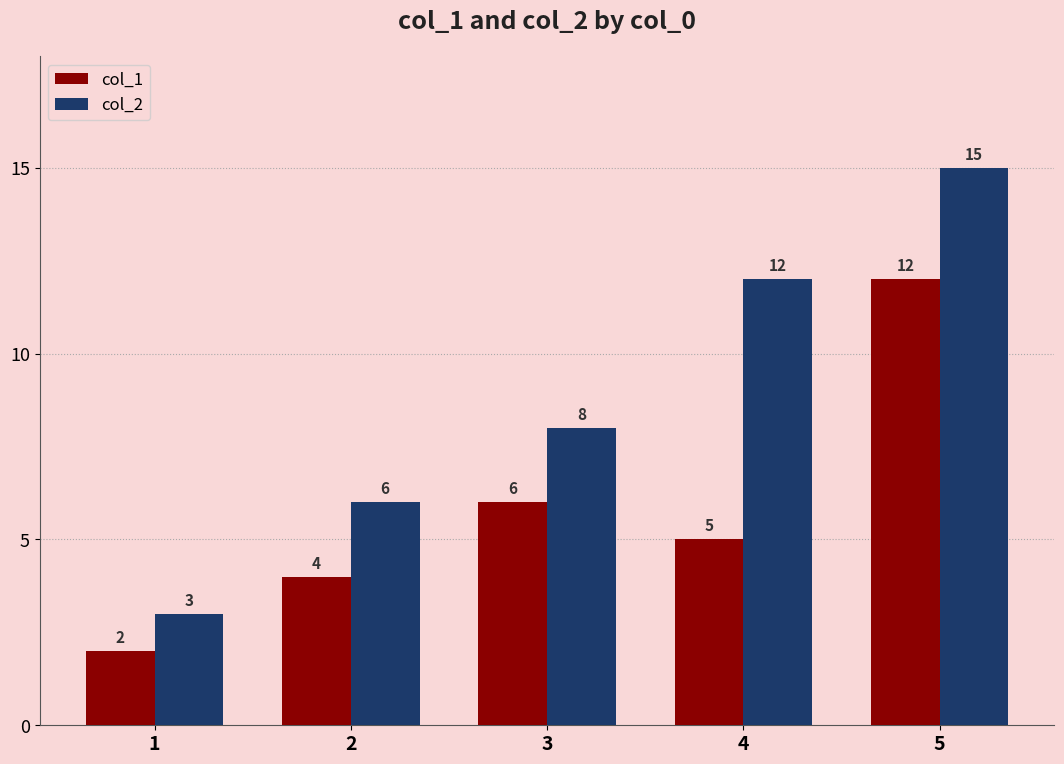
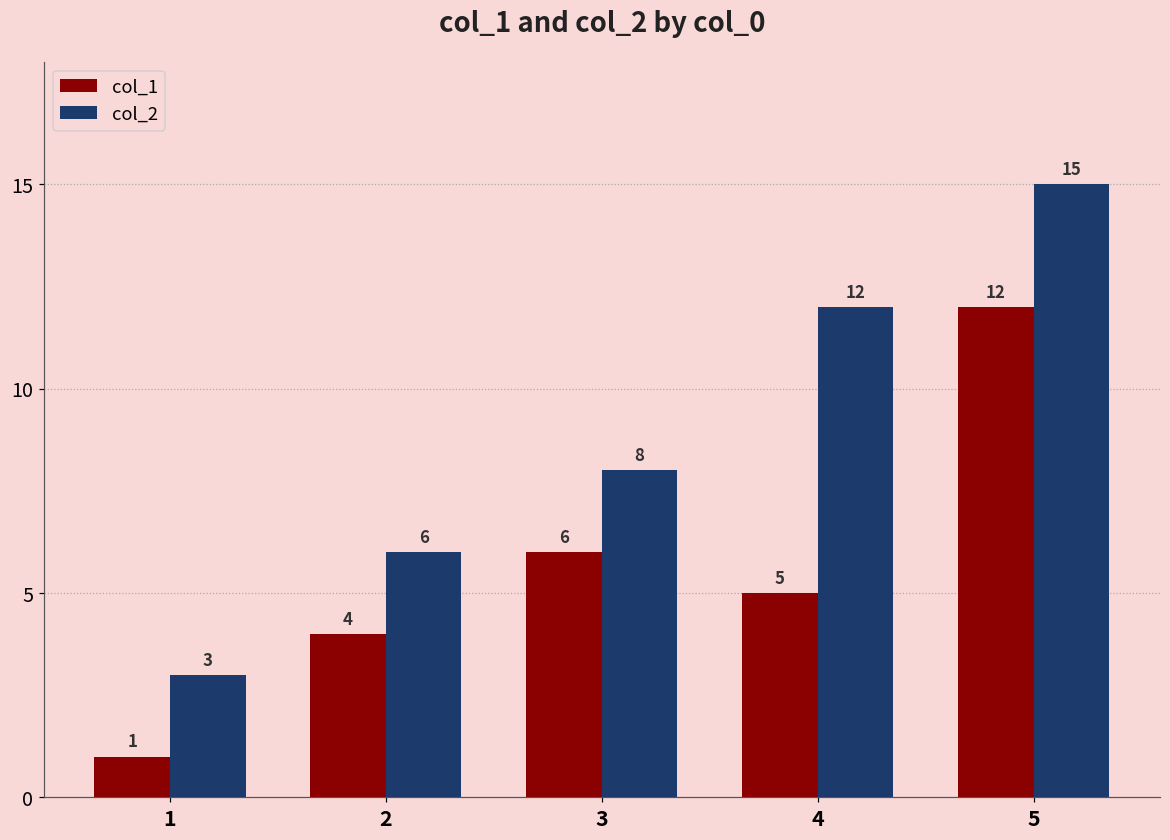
col_1, 1: 2 -> 1
